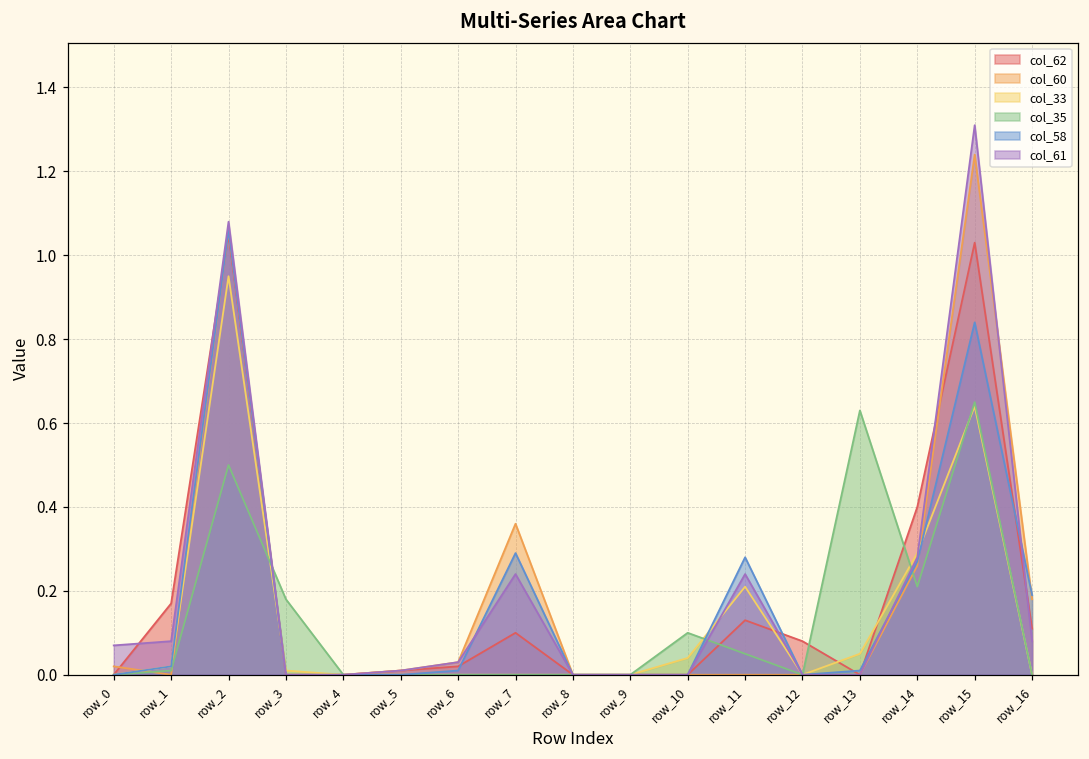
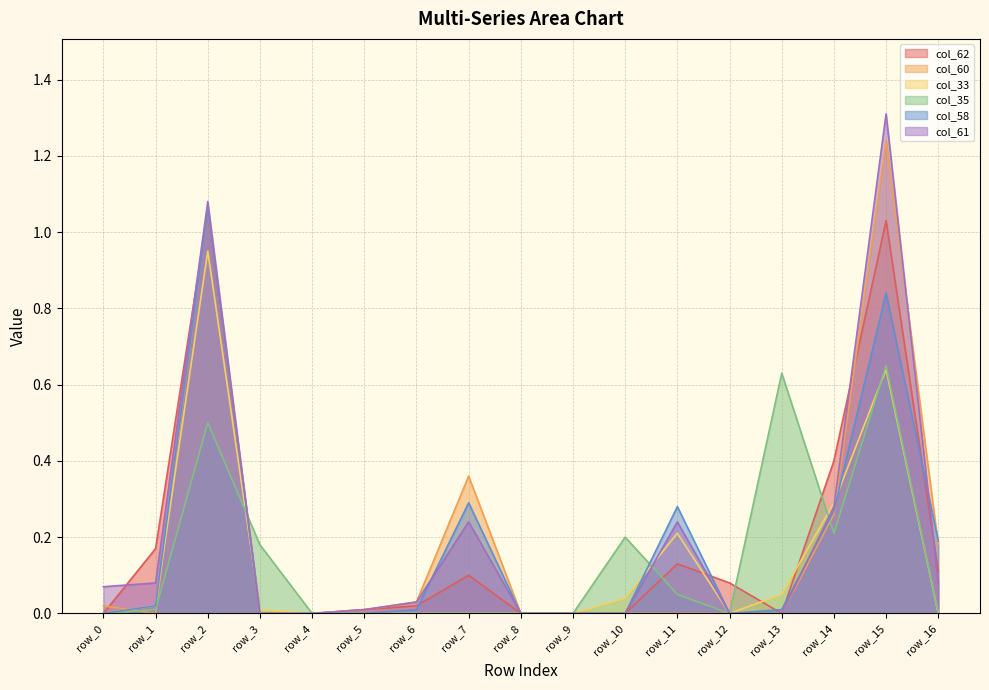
col_35, row_10: 0.1 -> 0.2
